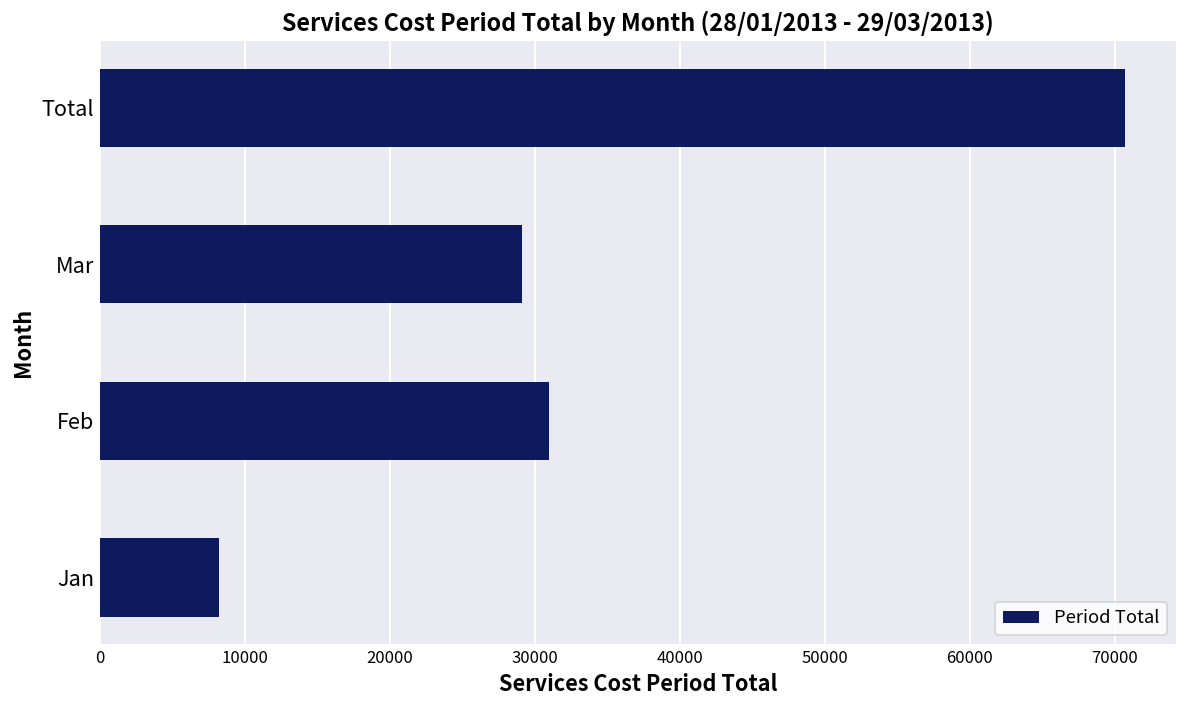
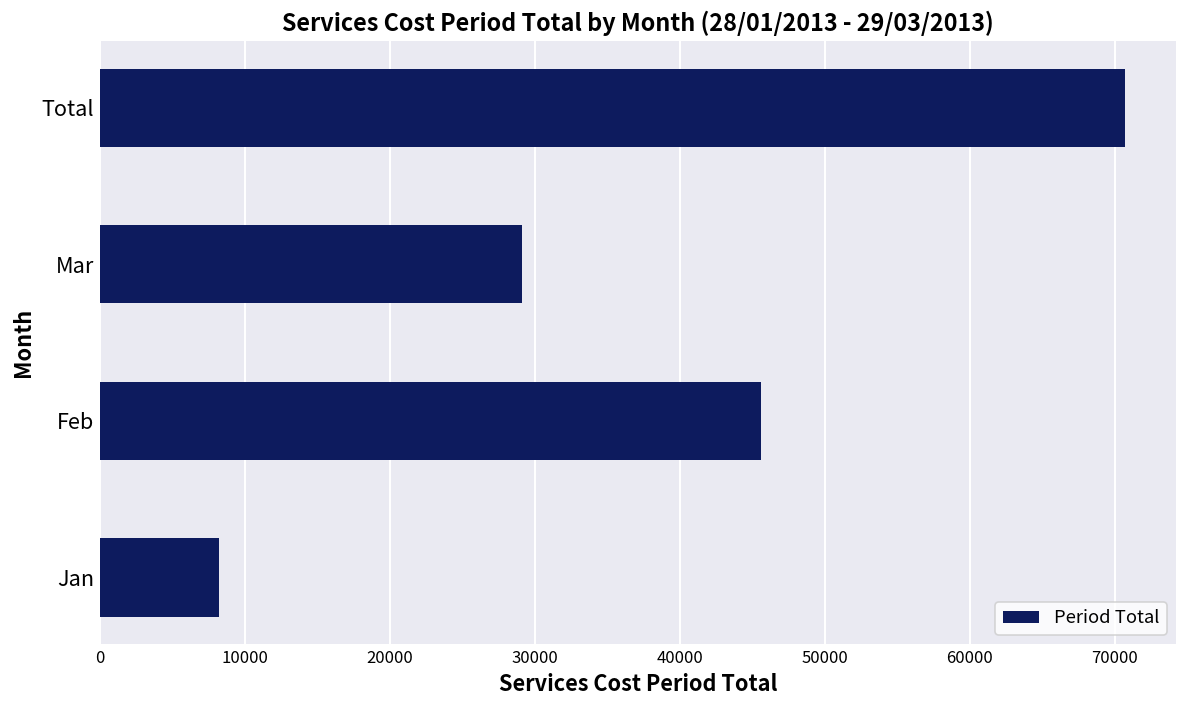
Feb: 31000 -> 45600
